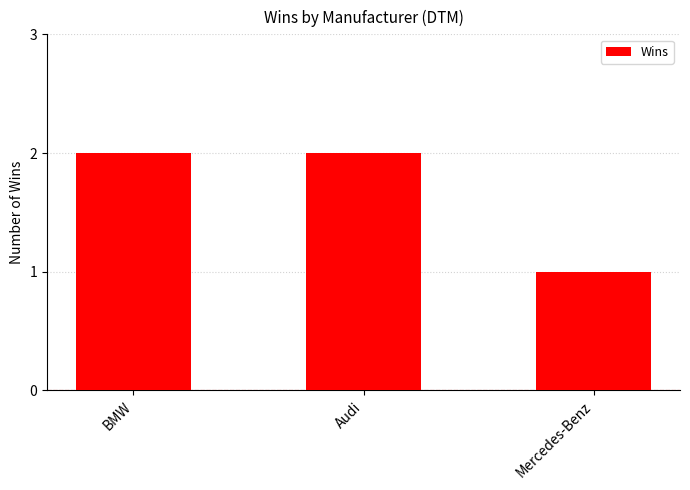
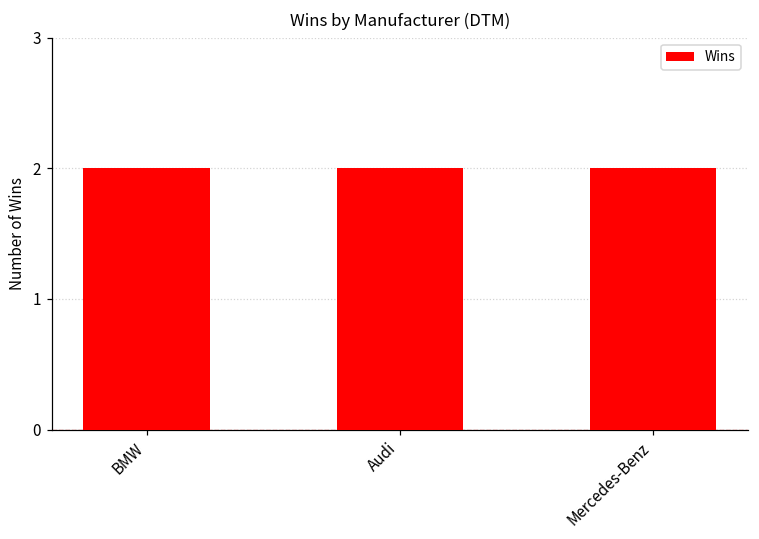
Mercedes-Benz: 1 -> 2
